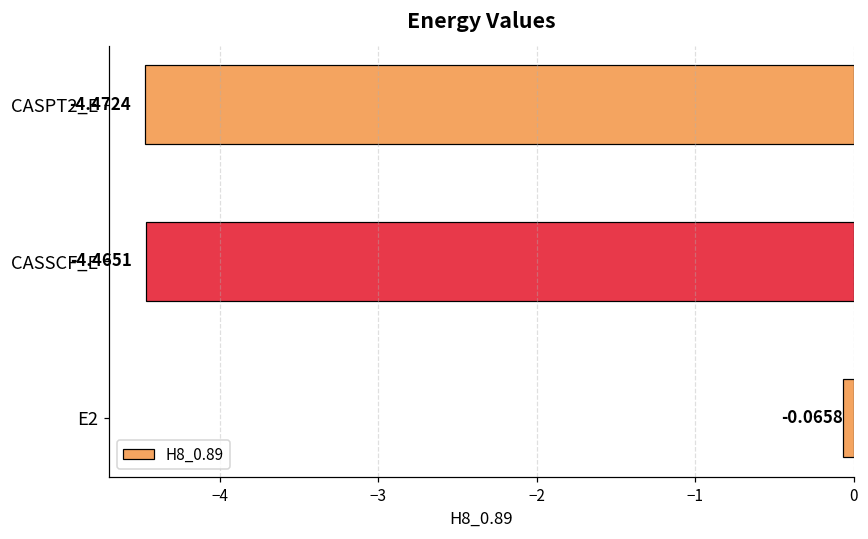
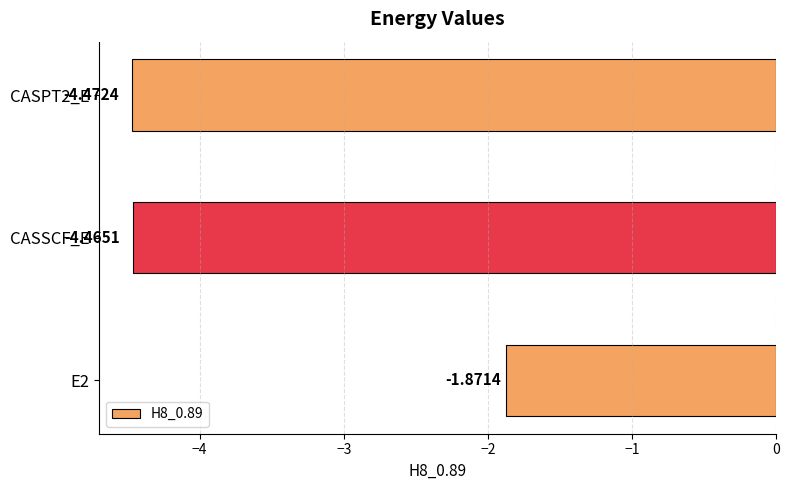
E2: -0.0658 -> -1.8714
